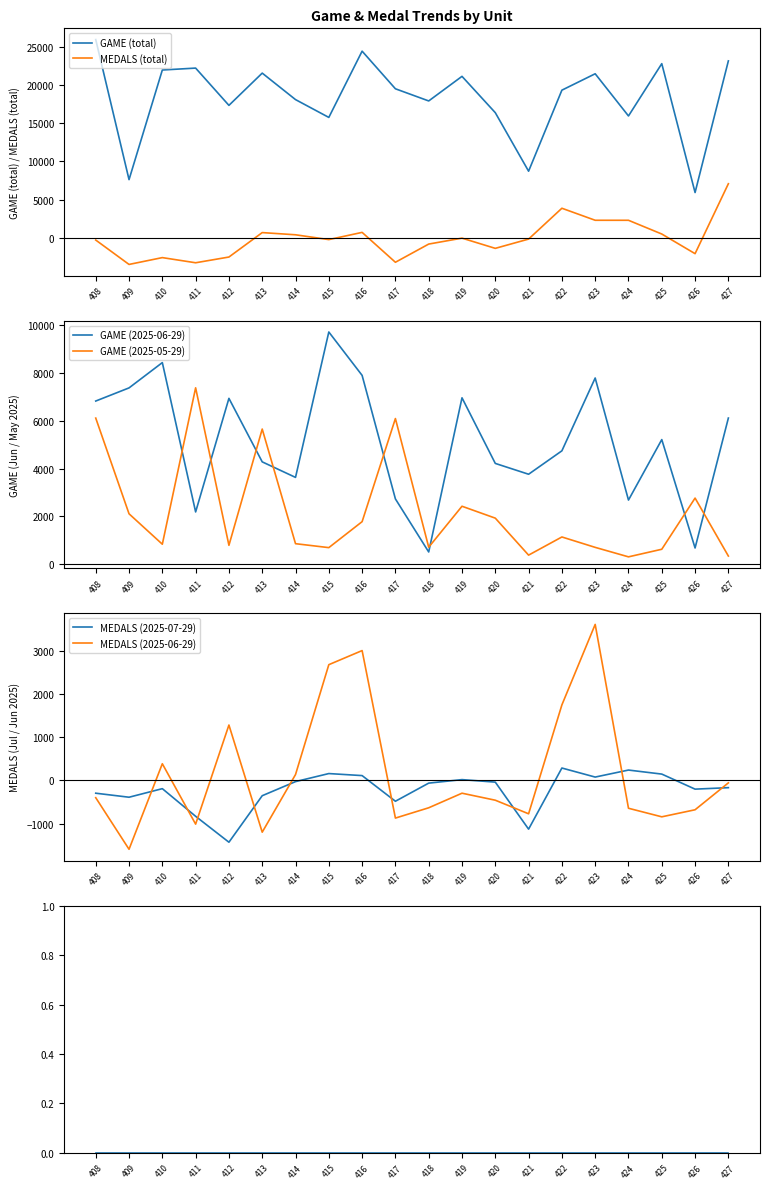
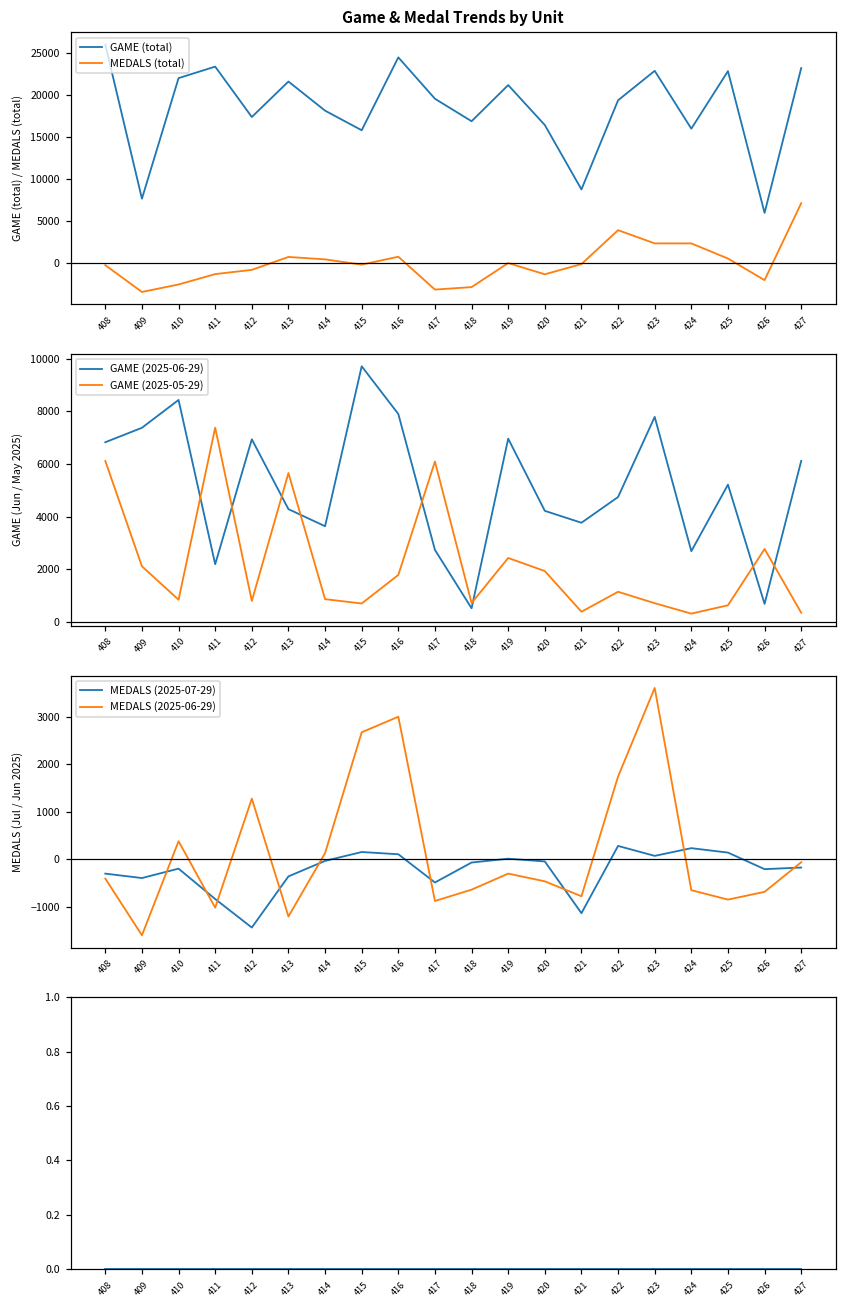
Game & Medal Trends by Unit, GAME (total), 411: 22000 -> 23000
Game & Medal Trends by Unit, MEDALS (total), 411: -3000 -> -1000
Game & Medal Trends by Unit, MEDALS (total), 412: -3000 -> -1000
Game & Medal Trends by Unit, GAME (total), 418: 18000 -> 17000
Game & Medal Trends by Unit, MEDALS (total), 418: -1000 -> -3000
Game & Medal Trends by Unit, GAME (total), 423: 22000 -> 23000
